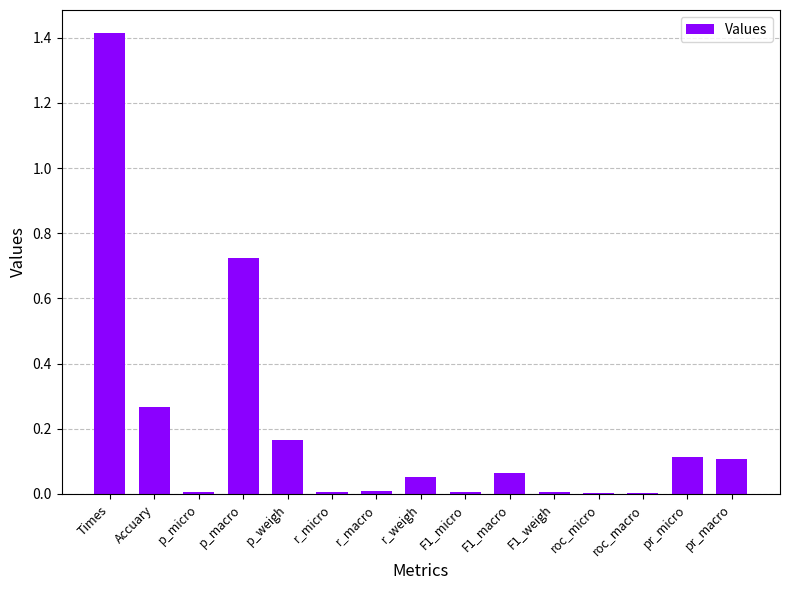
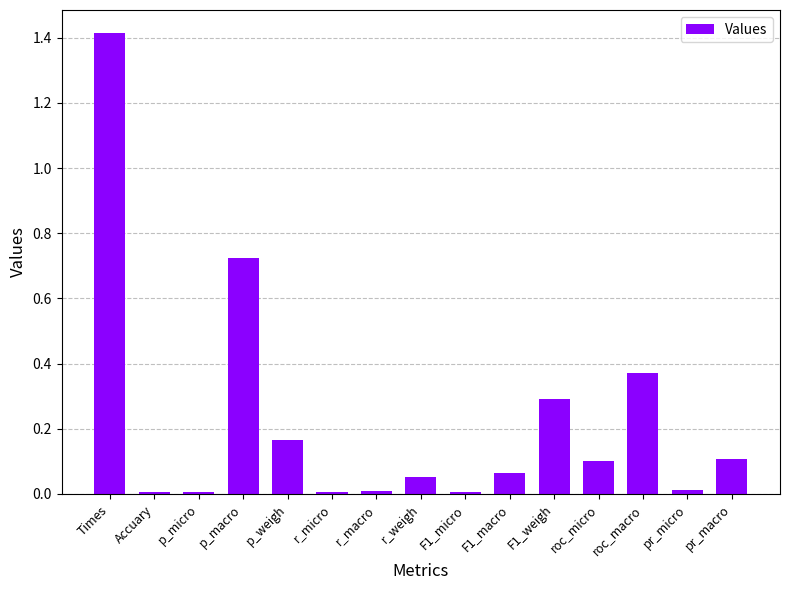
Accuary: 0.27 -> 0.01
F1_weigh: 0.01 -> 0.29
roc_micro: 0.00 -> 0.10
roc_macro: 0.00 -> 0.37
pr_micro: 0.11 -> 0.01
